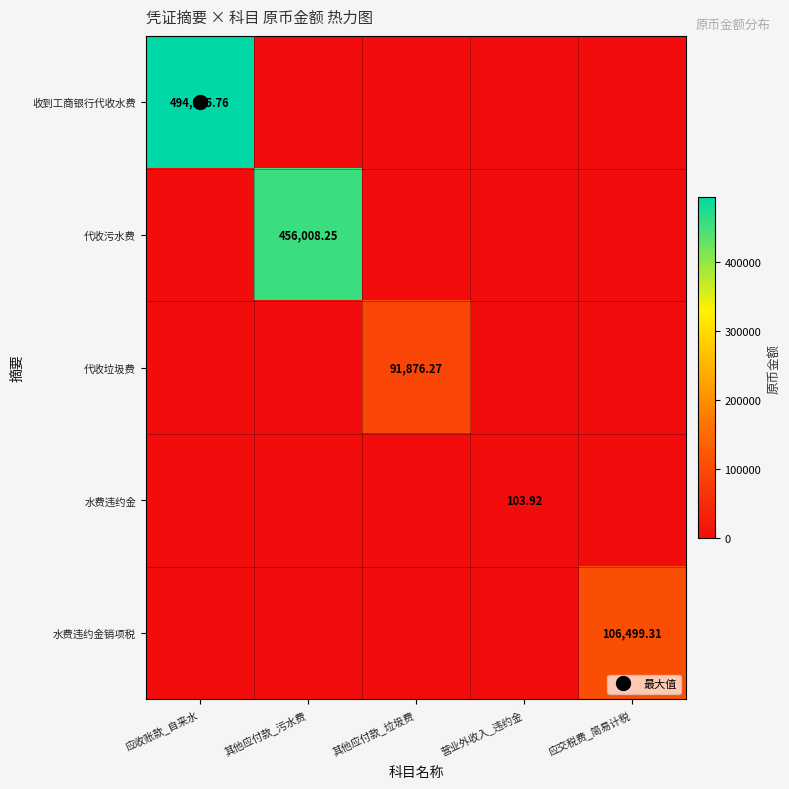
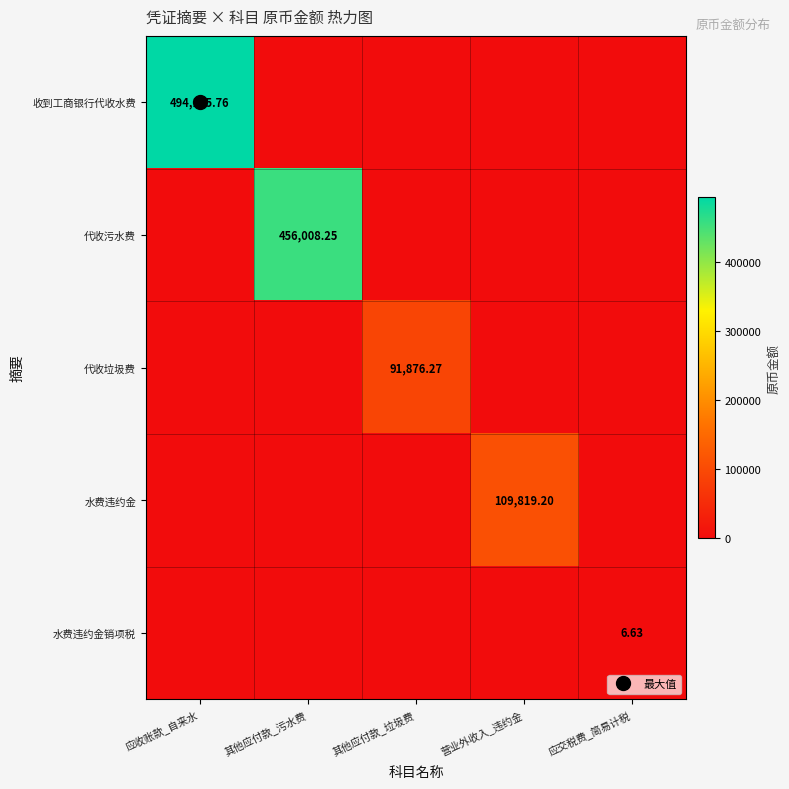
水费违约金, 营业外收入_违约金: 103.92 -> 109,819.20
水费违约金销项税, 应交税费_简易计税: 106,499.31 -> 6.63
